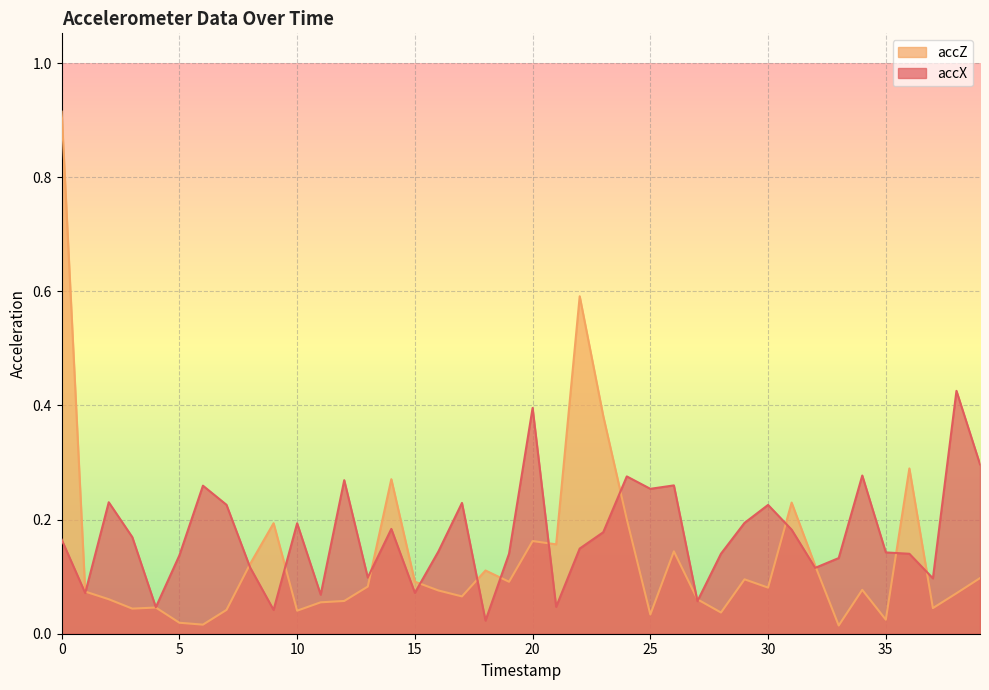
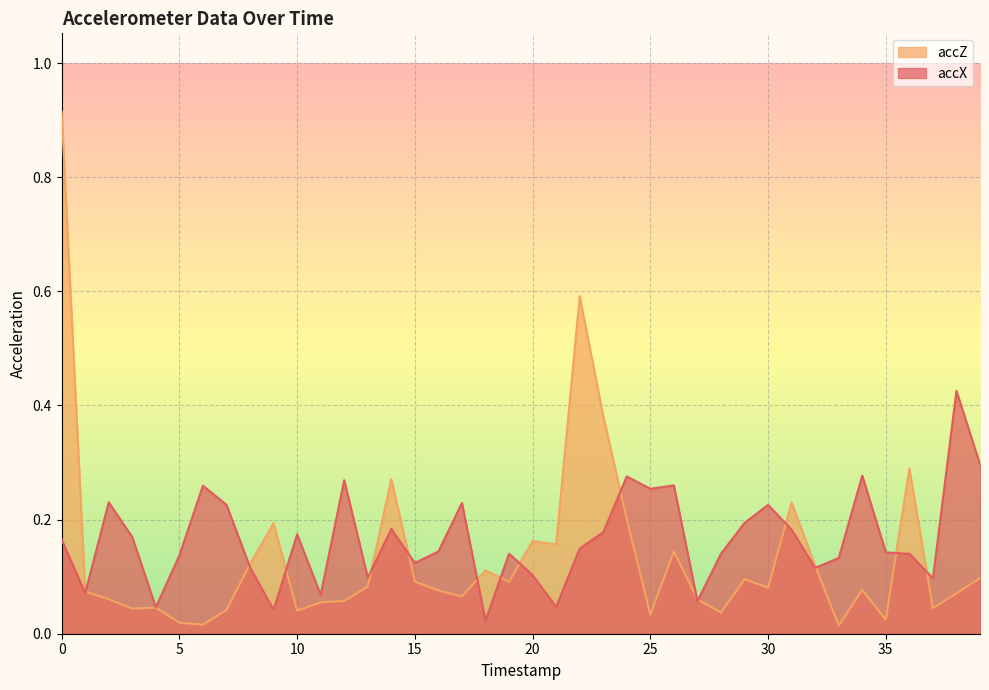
accX, 10: 0.19 -> 0.17
accX, 15: 0.07 -> 0.12
accX, 20: 0.40 -> 0.10
